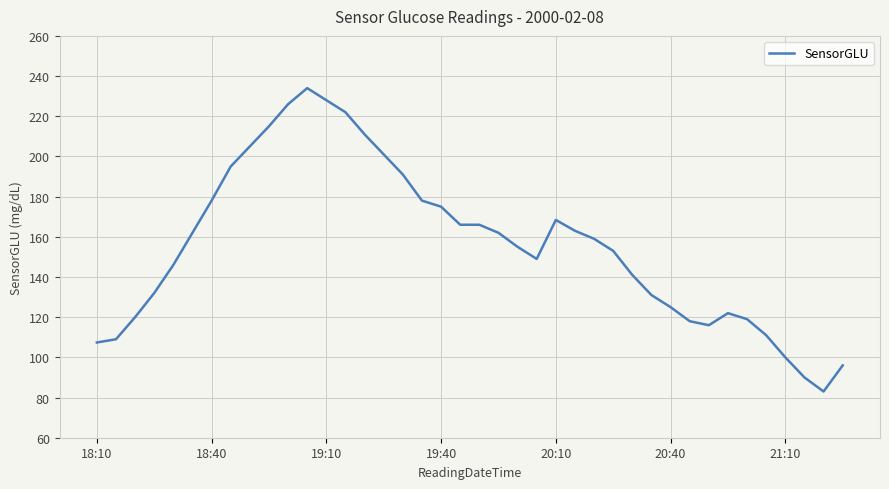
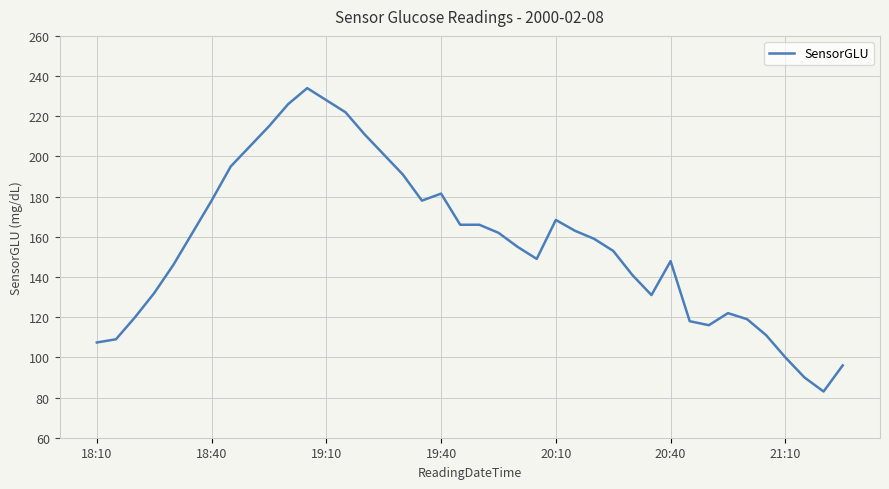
19:40: 175 -> 182
20:40: 125 -> 148
